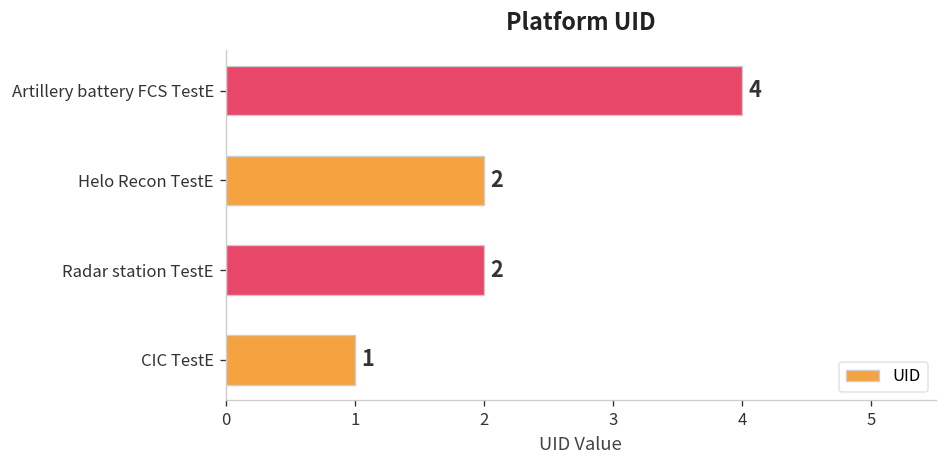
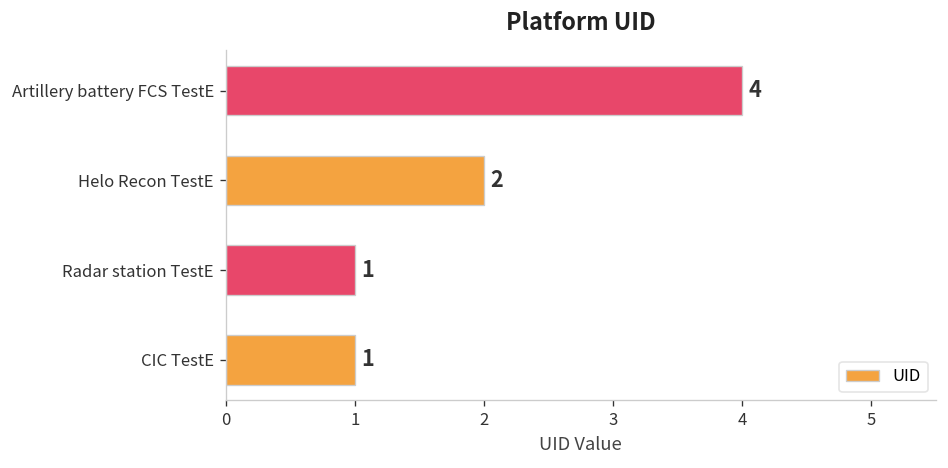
Radar station TestE: 2 -> 1
